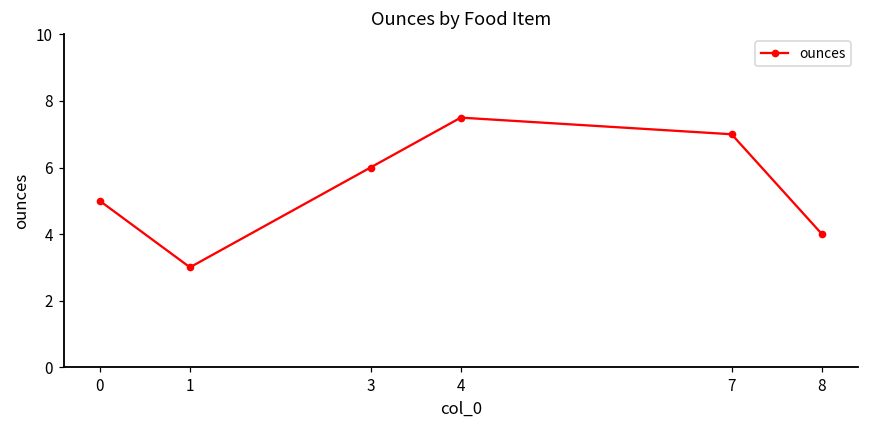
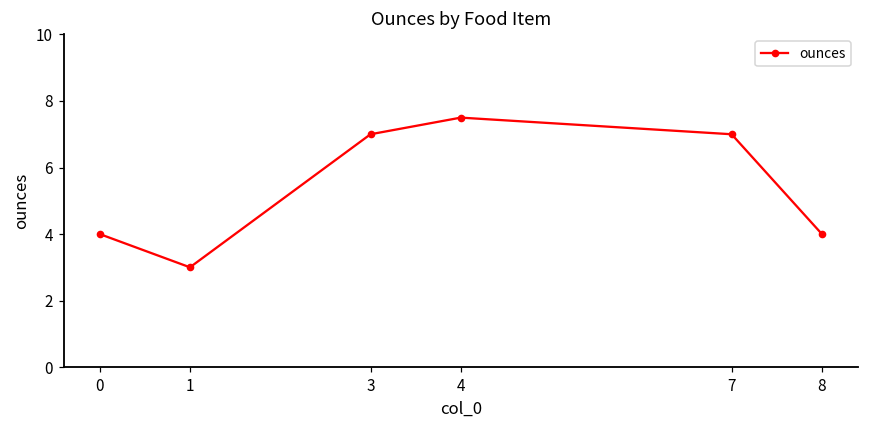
0: 5 -> 4
3: 6 -> 7
